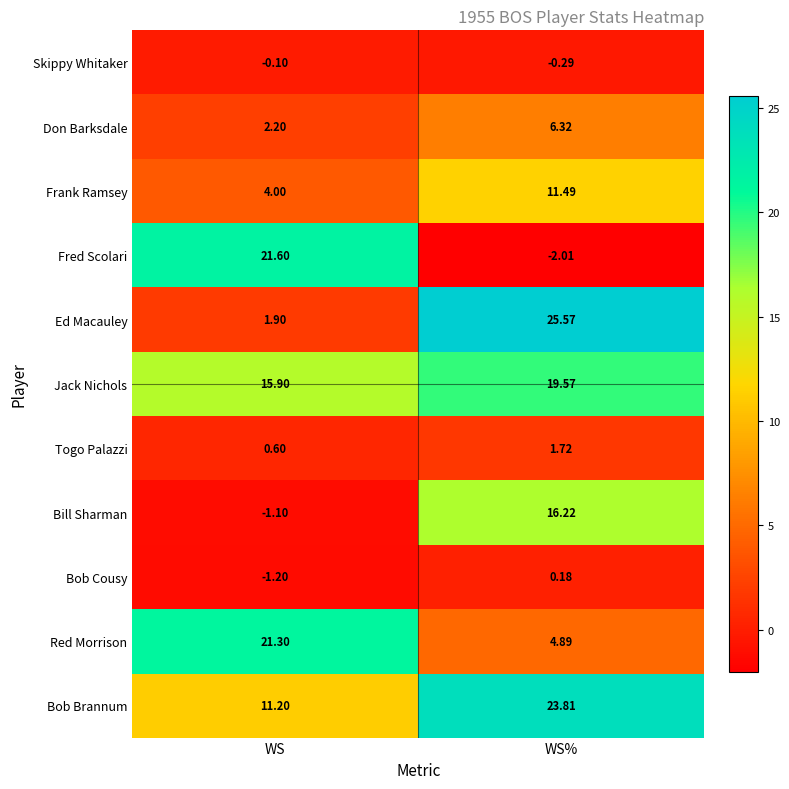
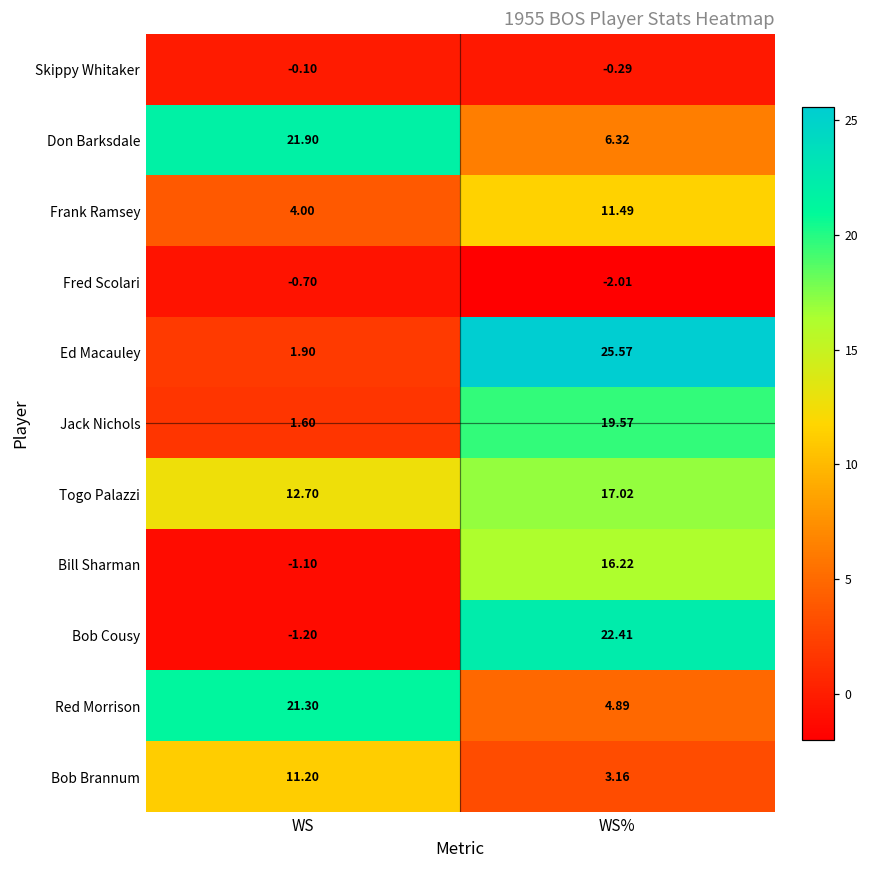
Don Barksdale, WS: 2.20 -> 21.90
Fred Scolari, WS: 21.60 -> -0.70
Jack Nichols, WS: 15.90 -> 1.60
Togo Palazzi, WS: 0.60 -> 12.70
Togo Palazzi, WS%: 1.72 -> 17.02
Bob Cousy, WS%: 0.18 -> 22.41
Bob Brannum, WS%: 23.81 -> 3.16
